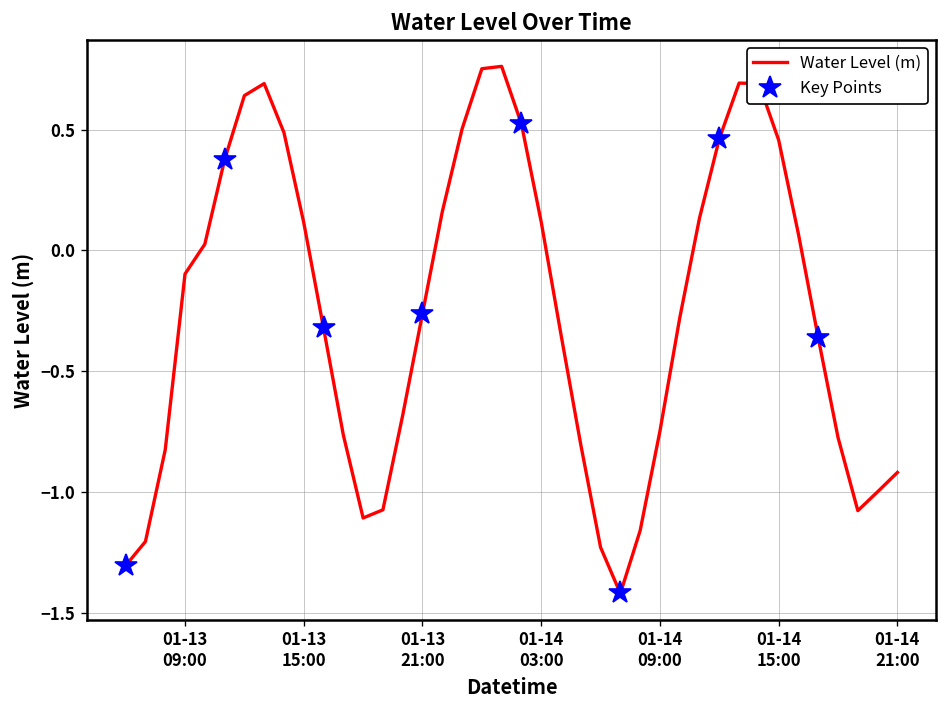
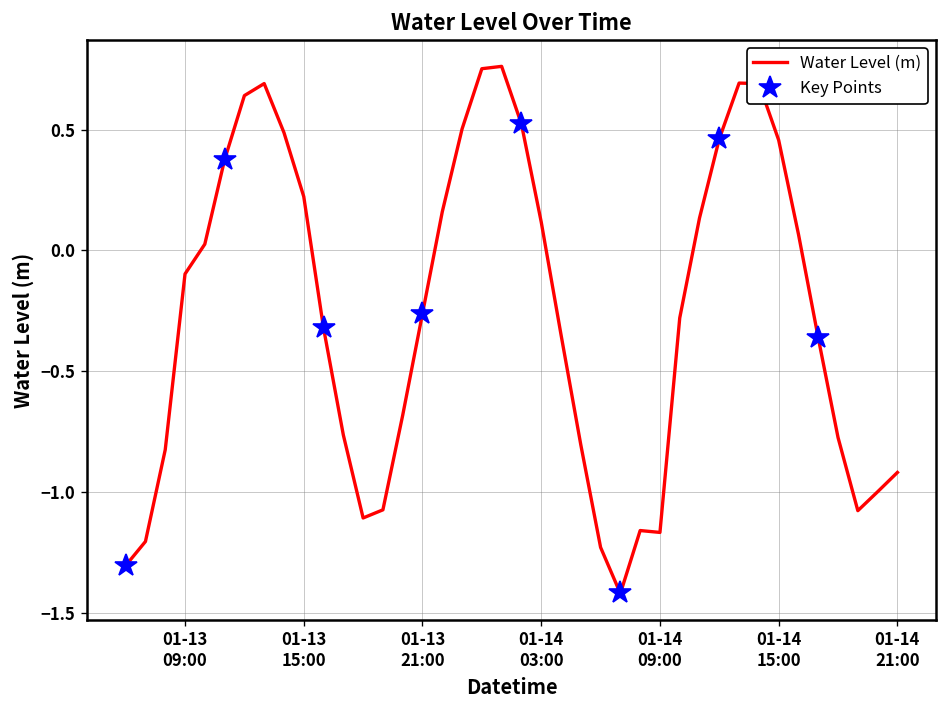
Water Level (m), 01-13 15:00: 0.12 -> 0.22
Water Level (m), 01-14 09:00: -0.75 -> -1.17
